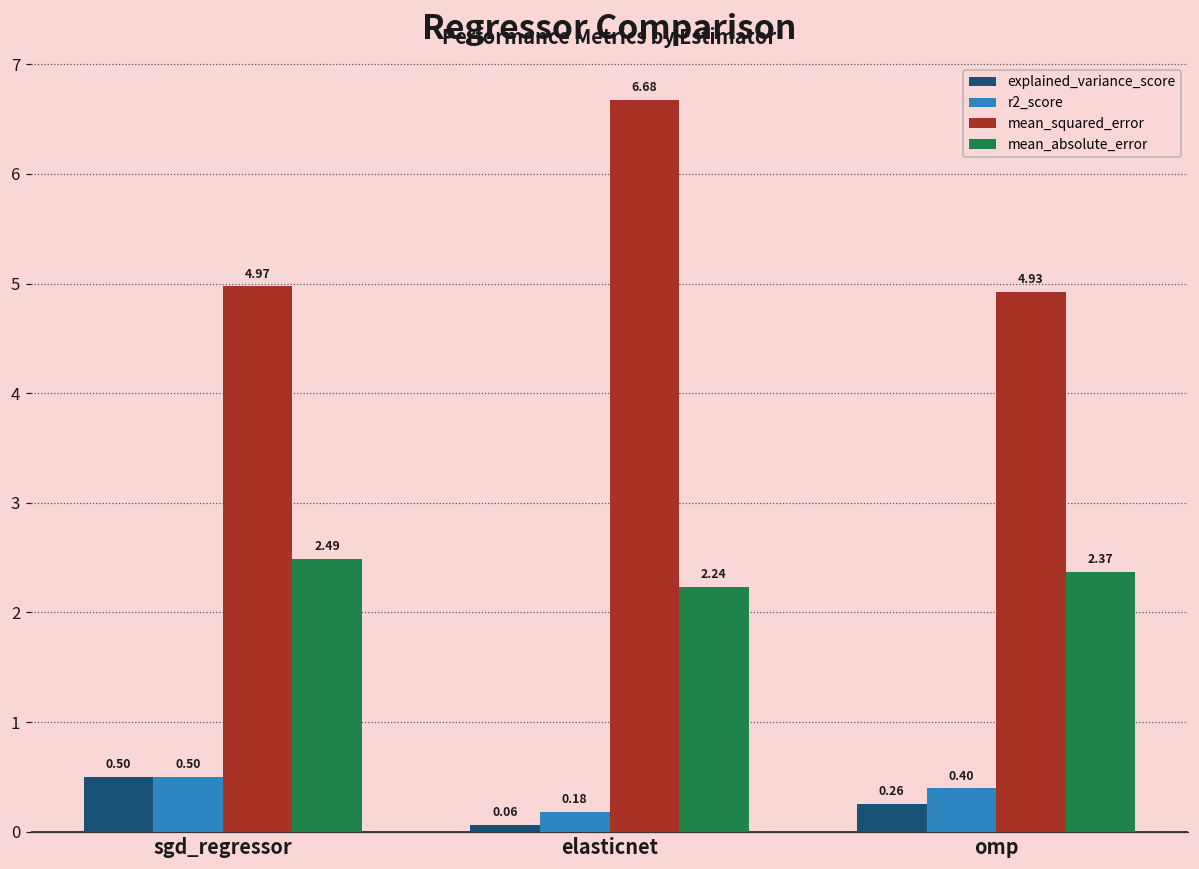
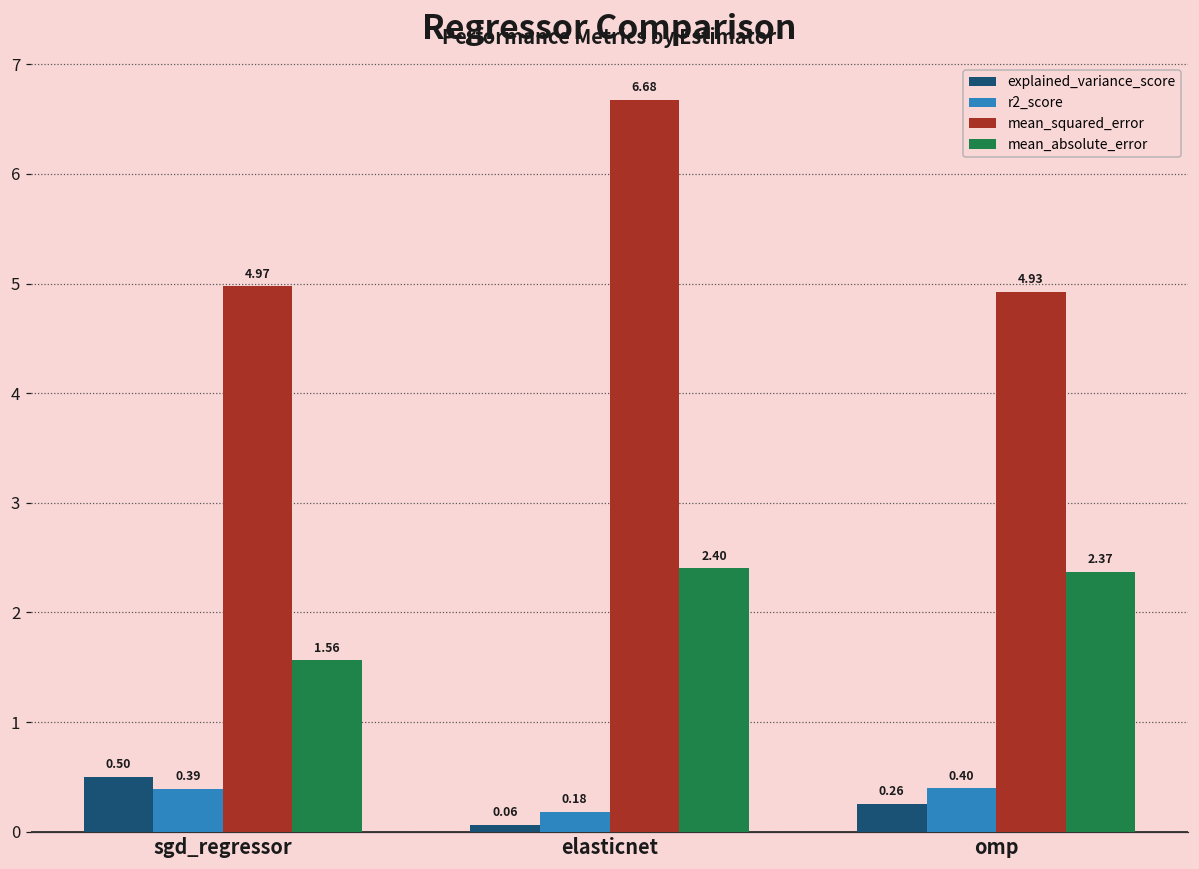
r2_score, sgd_regressor: 0.50 -> 0.39
mean_absolute_error, sgd_regressor: 2.49 -> 1.56
mean_absolute_error, elasticnet: 2.24 -> 2.40
